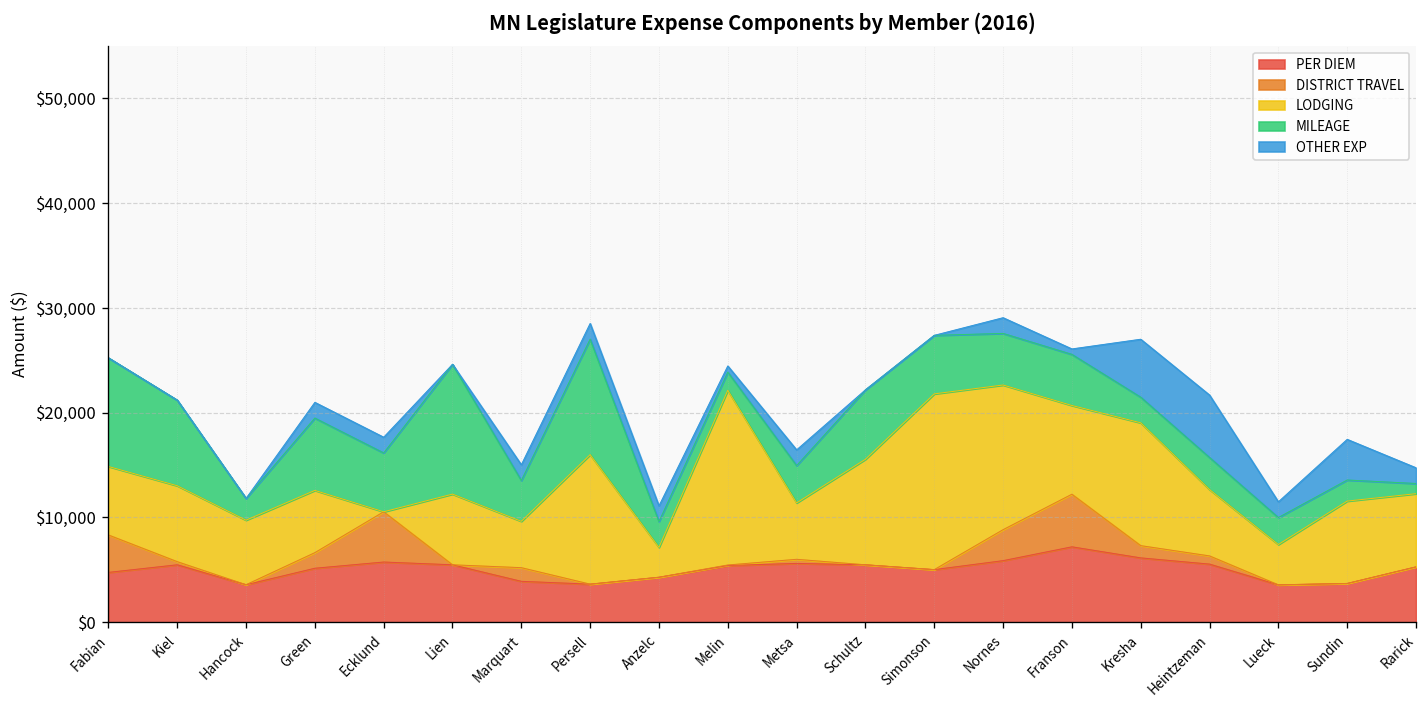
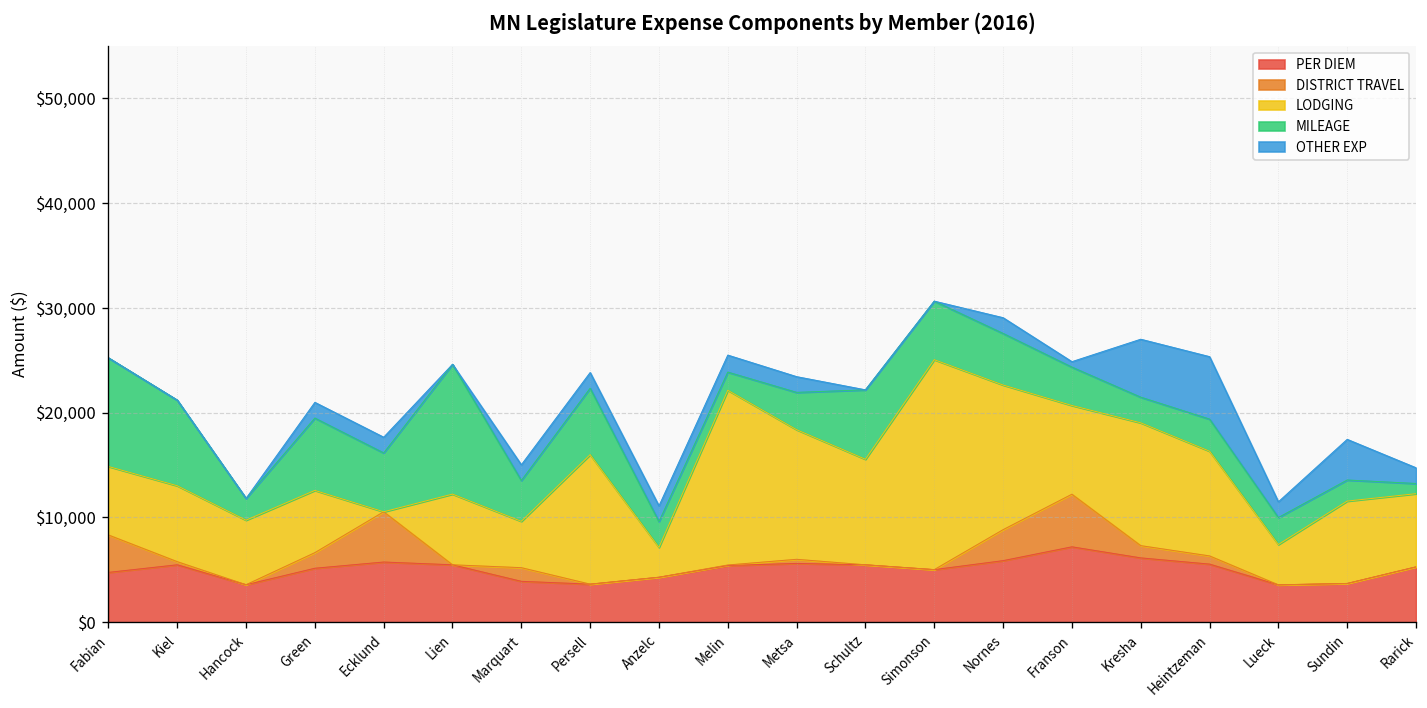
MILEAGE, Persell: $11,000 -> $6,000
OTHER EXP, Melin: $1,000 -> $2,000
LODGING, Metsa: $5,000 -> $12,000
LODGING, Simonson: $17,000 -> $20,000
MILEAGE, Franson: $5,000 -> $4,000
LODGING, Heintzeman: $6,000 -> $10,000
